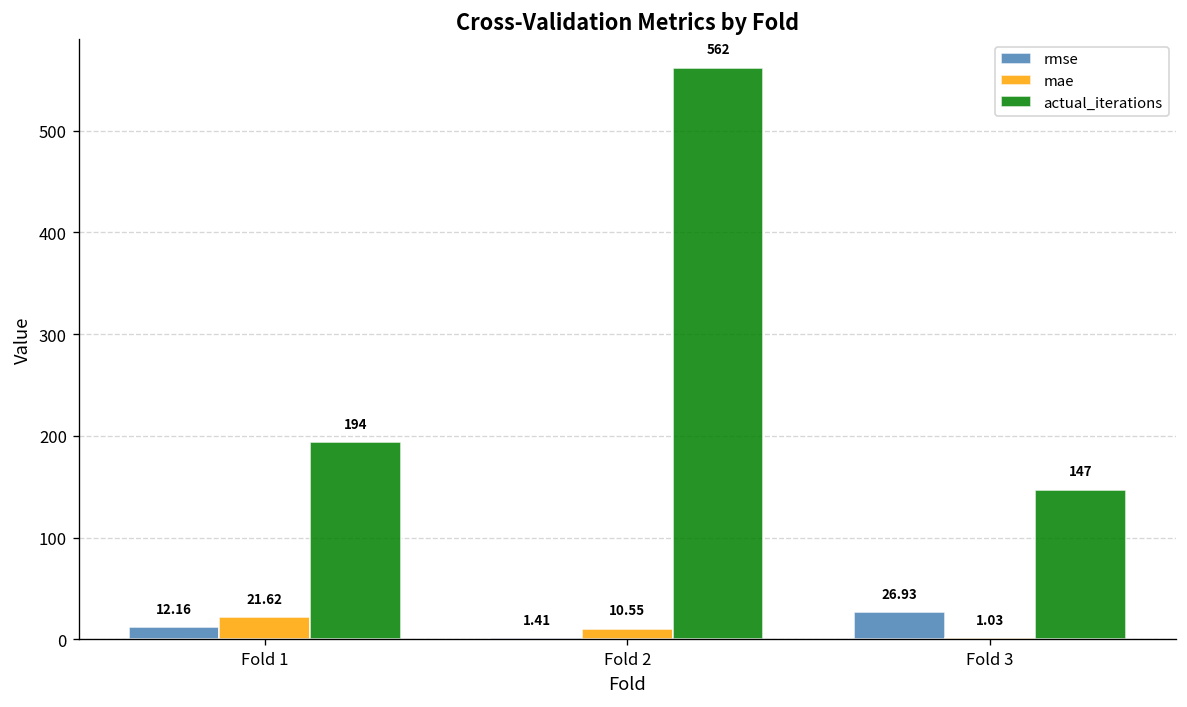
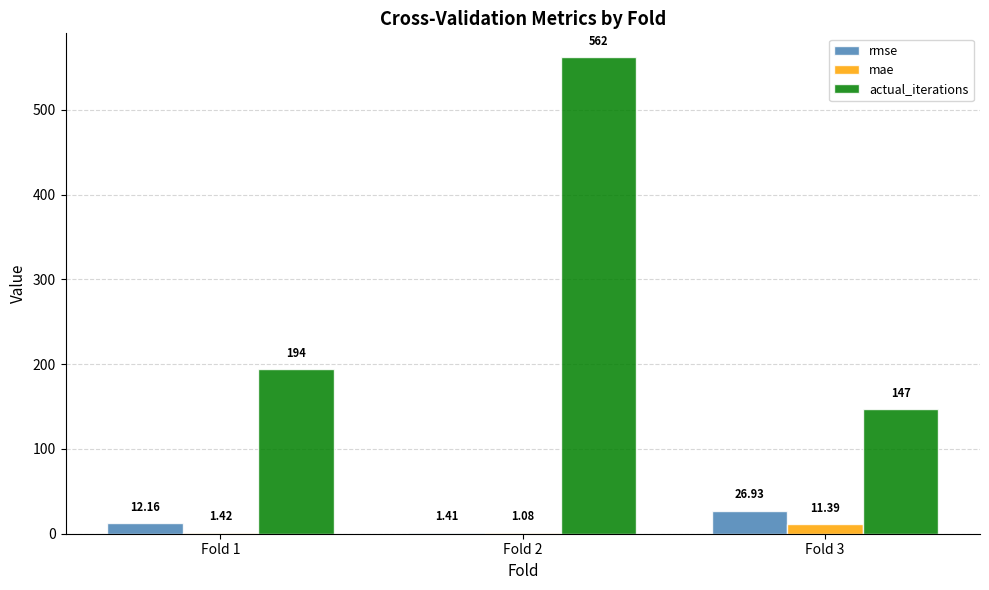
mae, Fold 1: 21.62 -> 1.42
mae, Fold 2: 10.55 -> 1.08
mae, Fold 3: 1.03 -> 11.39
